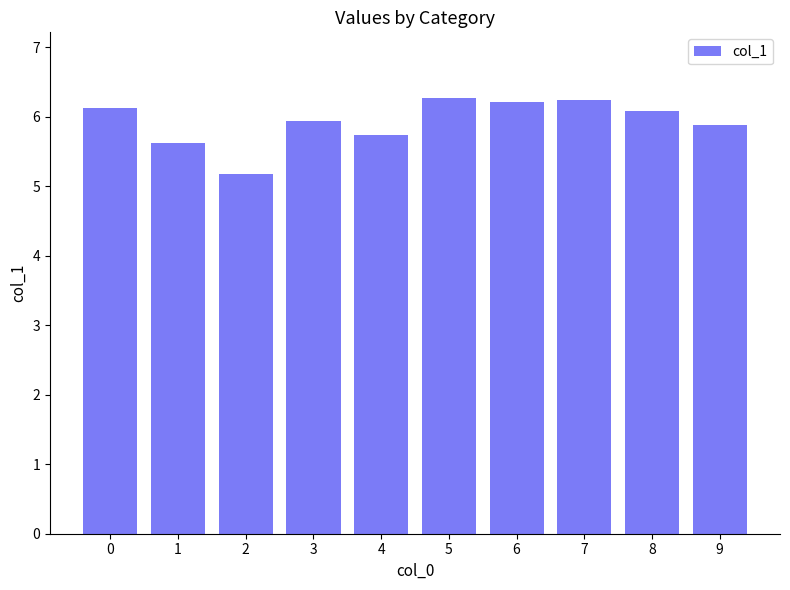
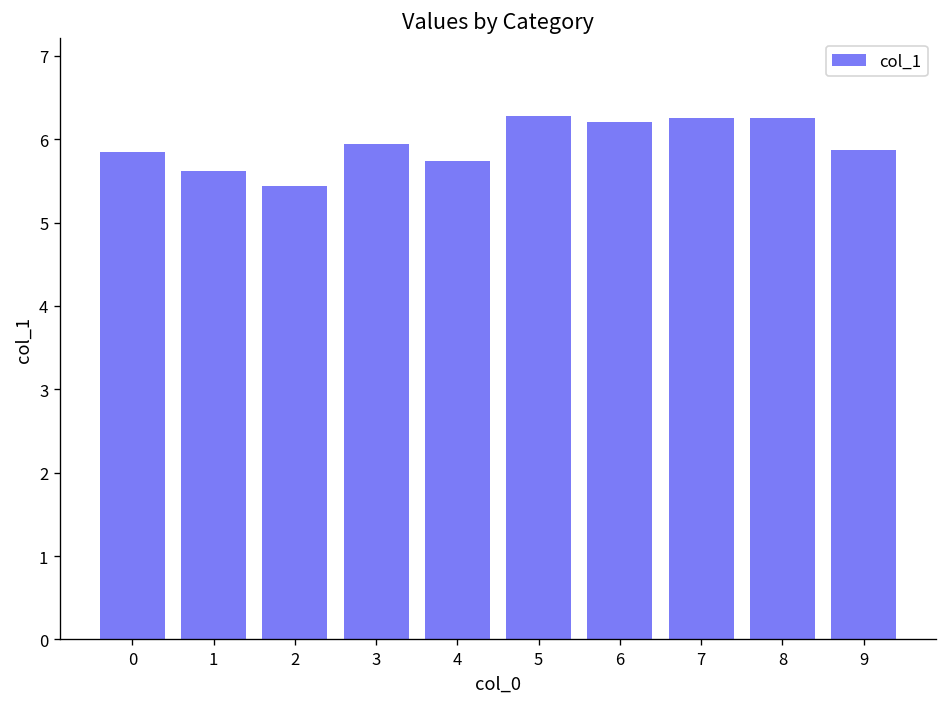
0: 6.1 -> 5.9
2: 5.2 -> 5.4
8: 6.1 -> 6.2
